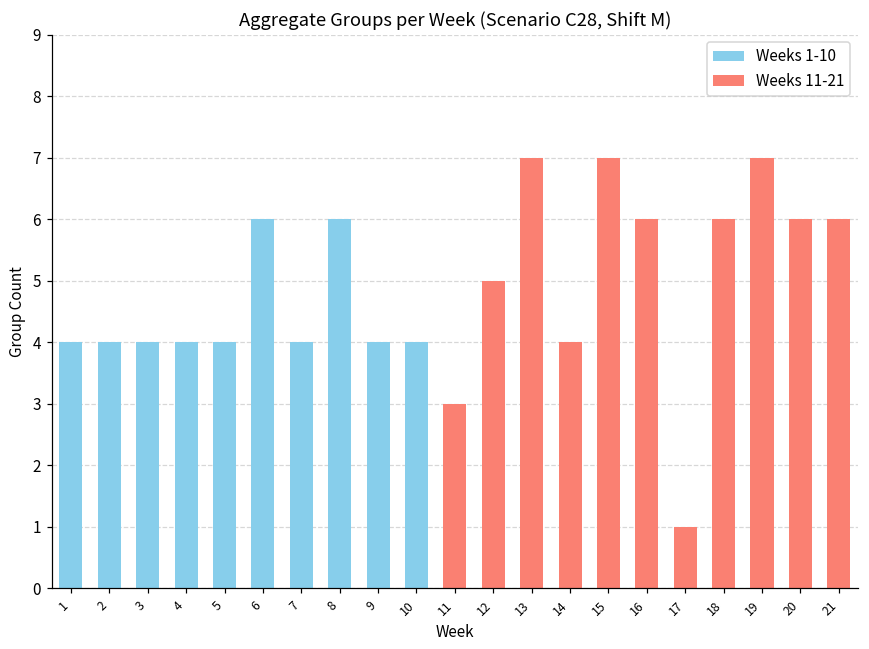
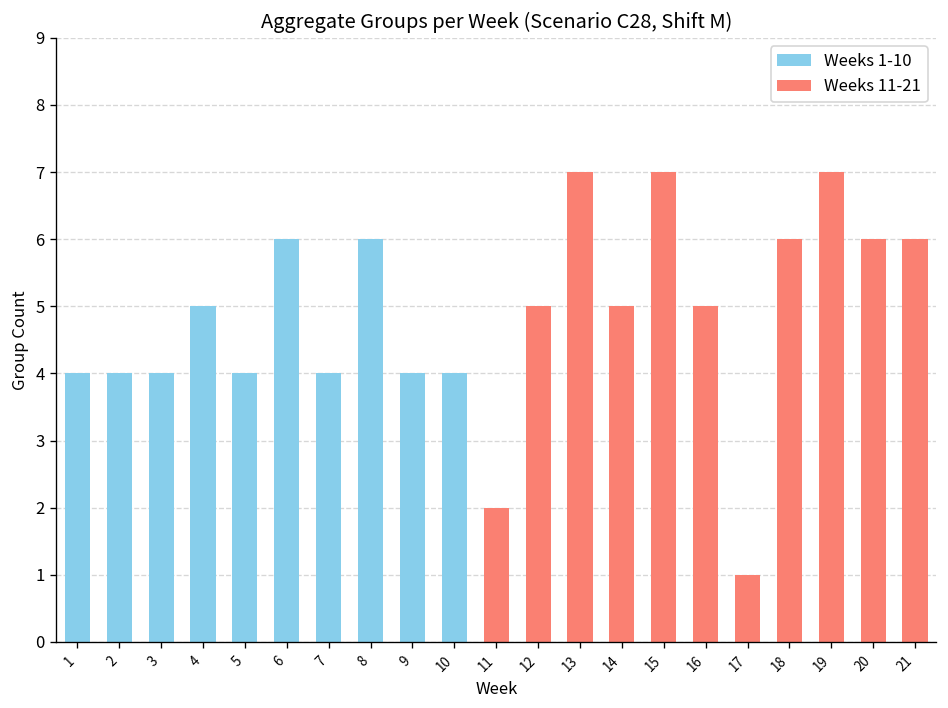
Weeks 1-10, 4: 4 -> 5
Weeks 11-21, 11: 3 -> 2
Weeks 11-21, 14: 4 -> 5
Weeks 11-21, 16: 6 -> 5
